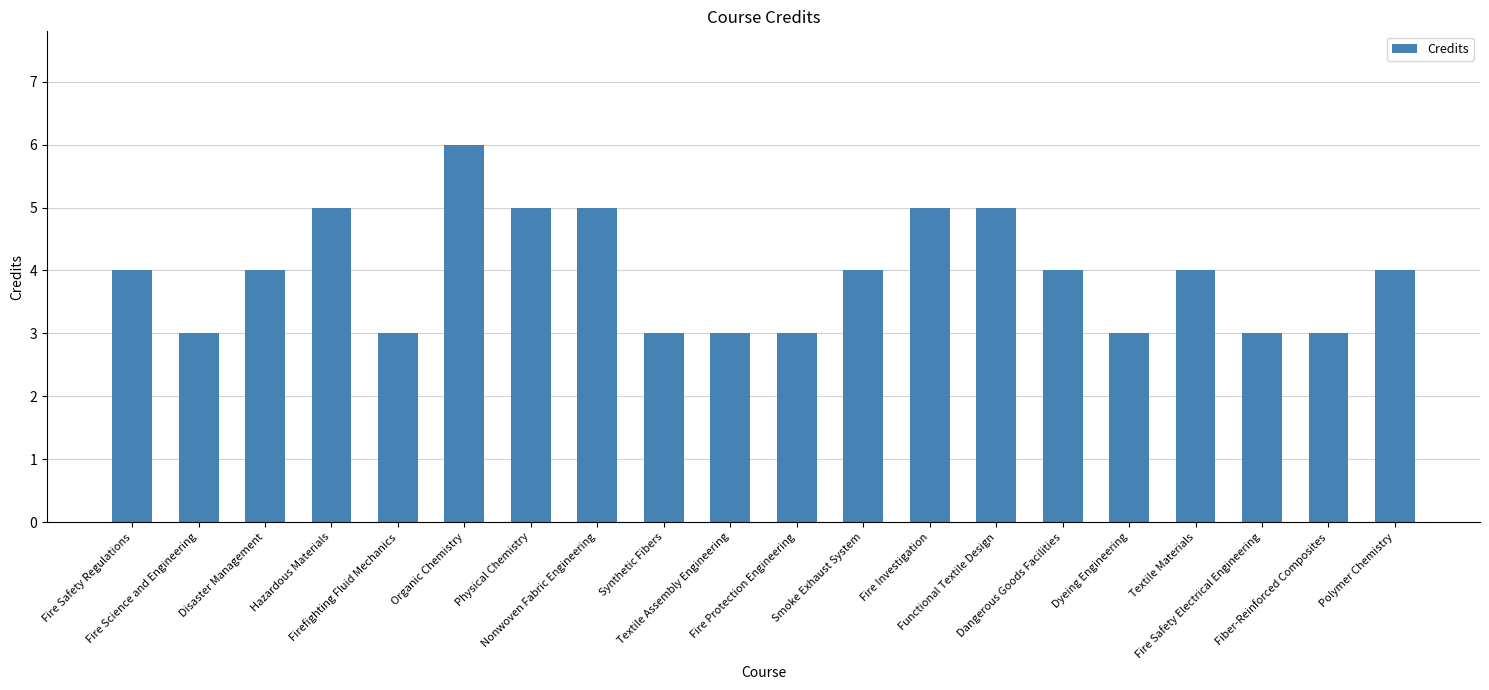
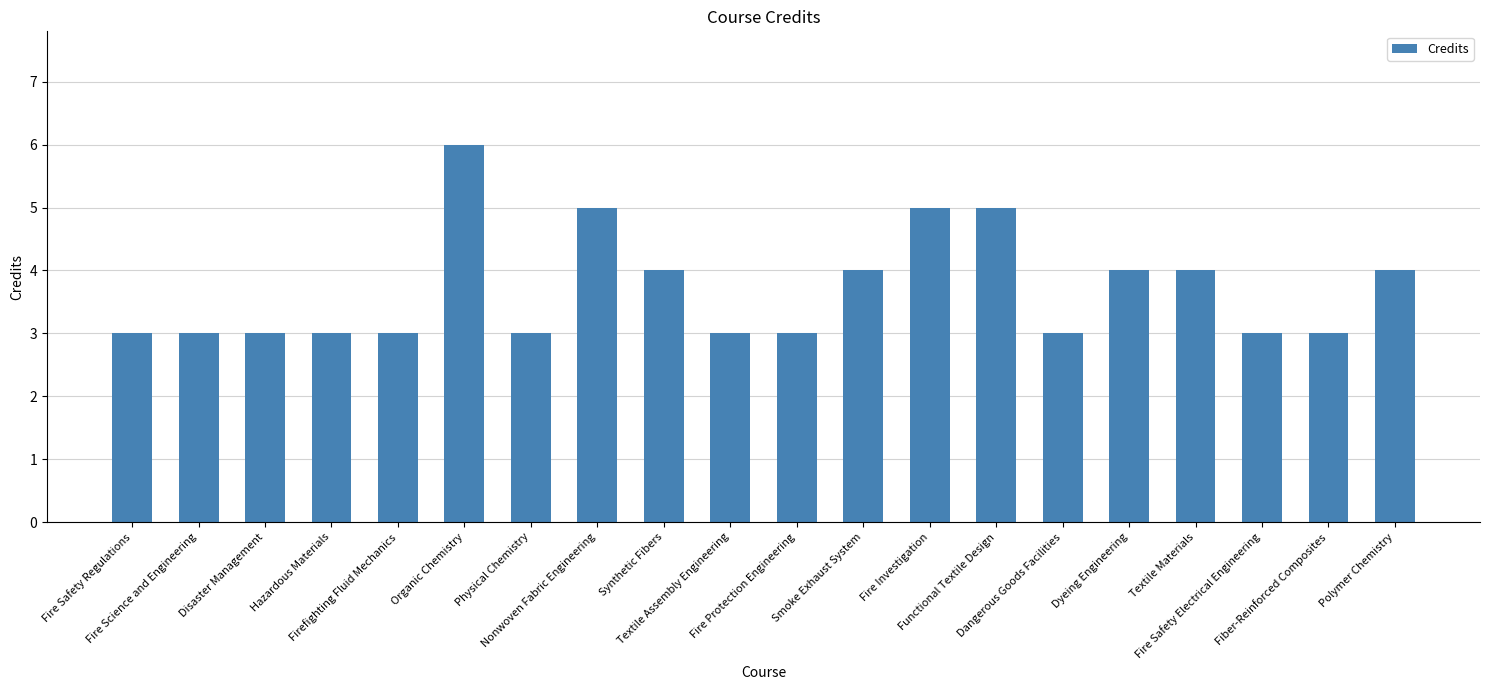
Fire Safety Regulations: 4 -> 3
Disaster Management: 4 -> 3
Hazardous Materials: 5 -> 3
Physical Chemistry: 5 -> 3
Synthetic Fibers: 3 -> 4
Dangerous Goods Facilities: 4 -> 3
Dyeing Engineering: 3 -> 4
